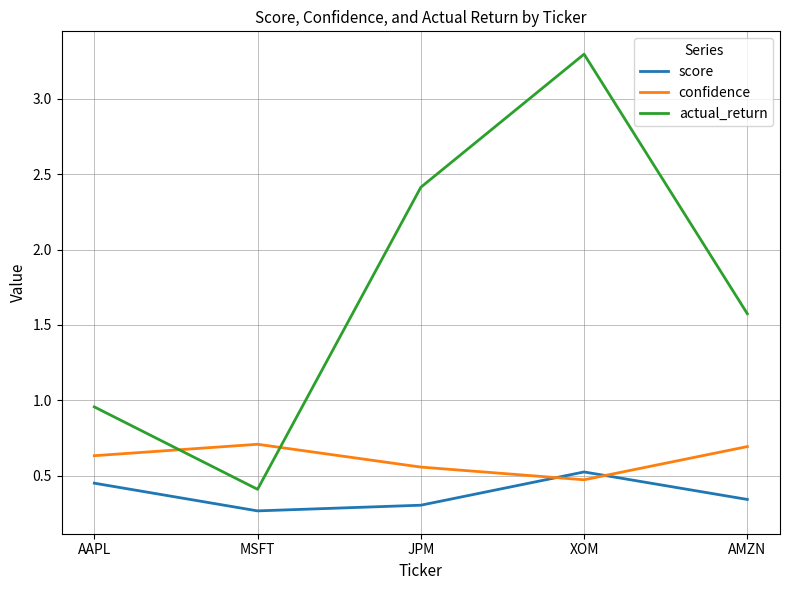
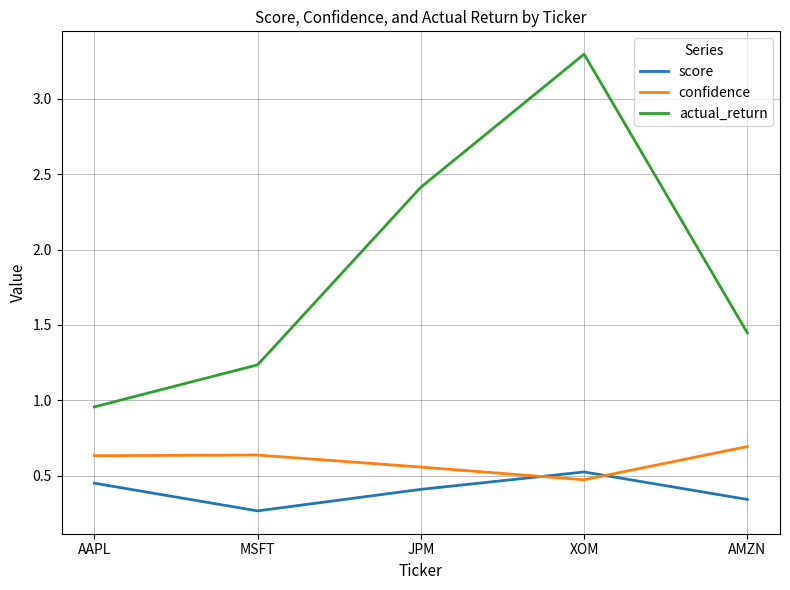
confidence, MSFT: 0.71 -> 0.64
actual_return, MSFT: 0.41 -> 1.24
score, JPM: 0.31 -> 0.41
actual_return, AMZN: 1.57 -> 1.45
